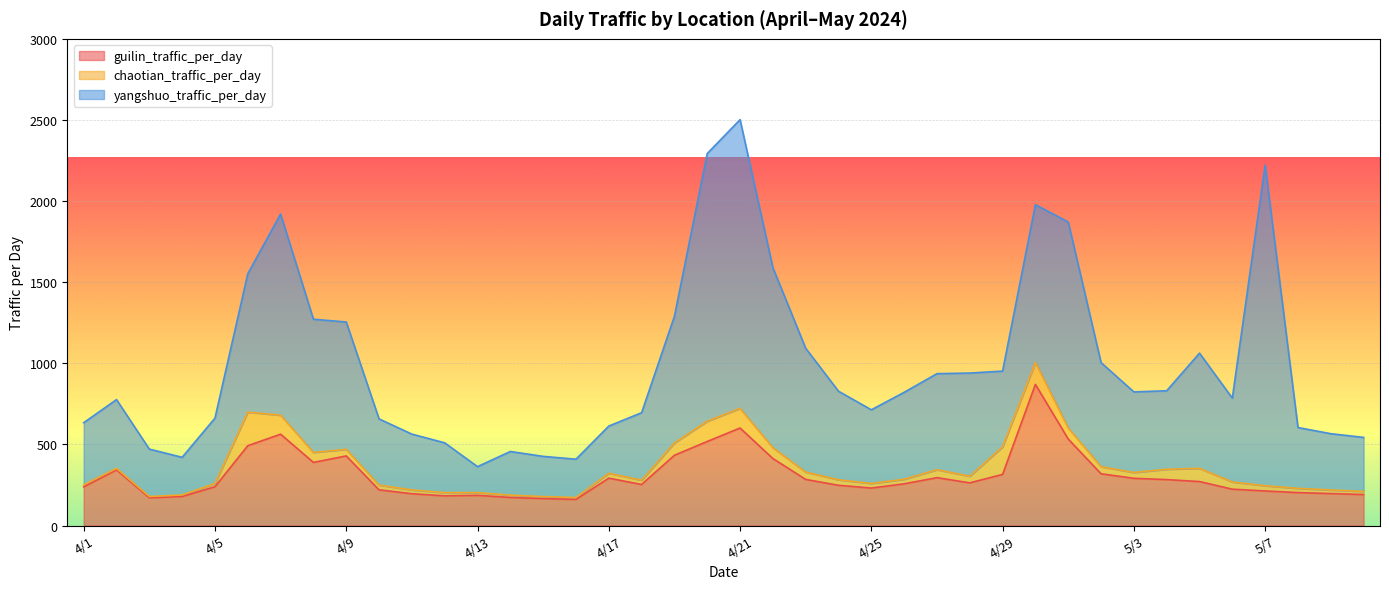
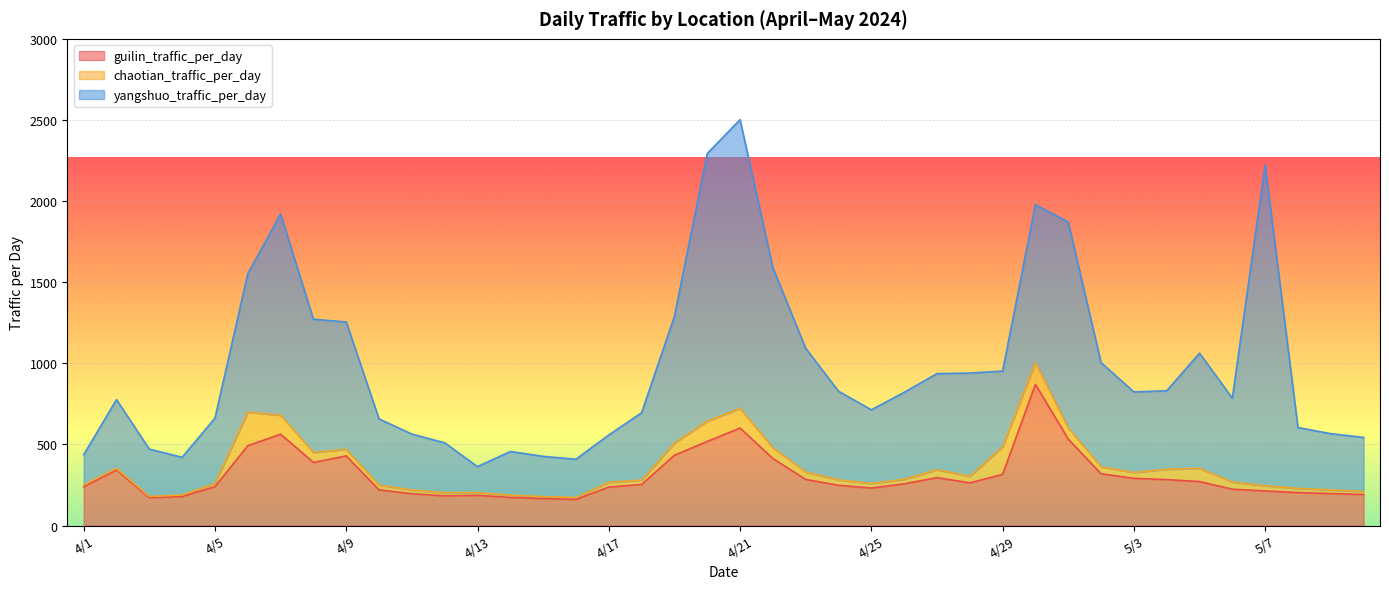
yangshuo_traffic_per_day, 4/1: 380 -> 190
guilin_traffic_per_day, 4/17: 290 -> 240
